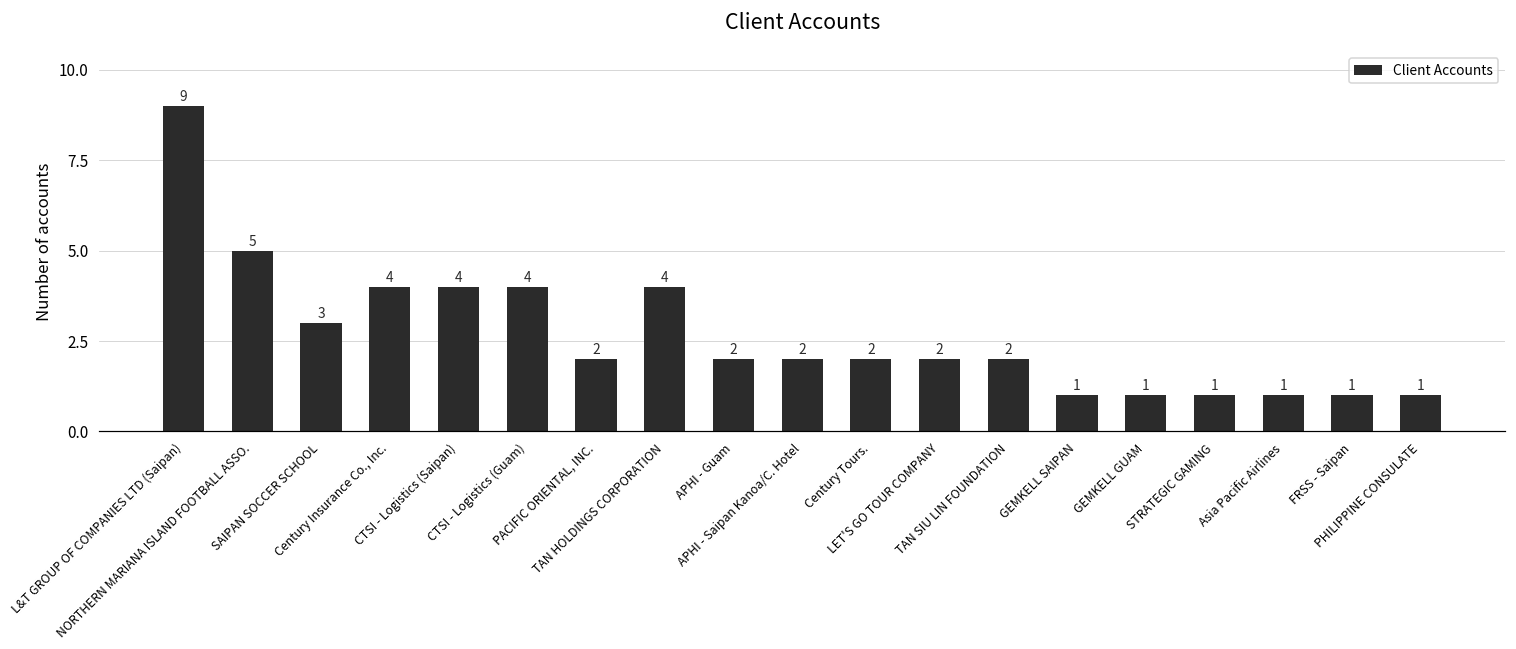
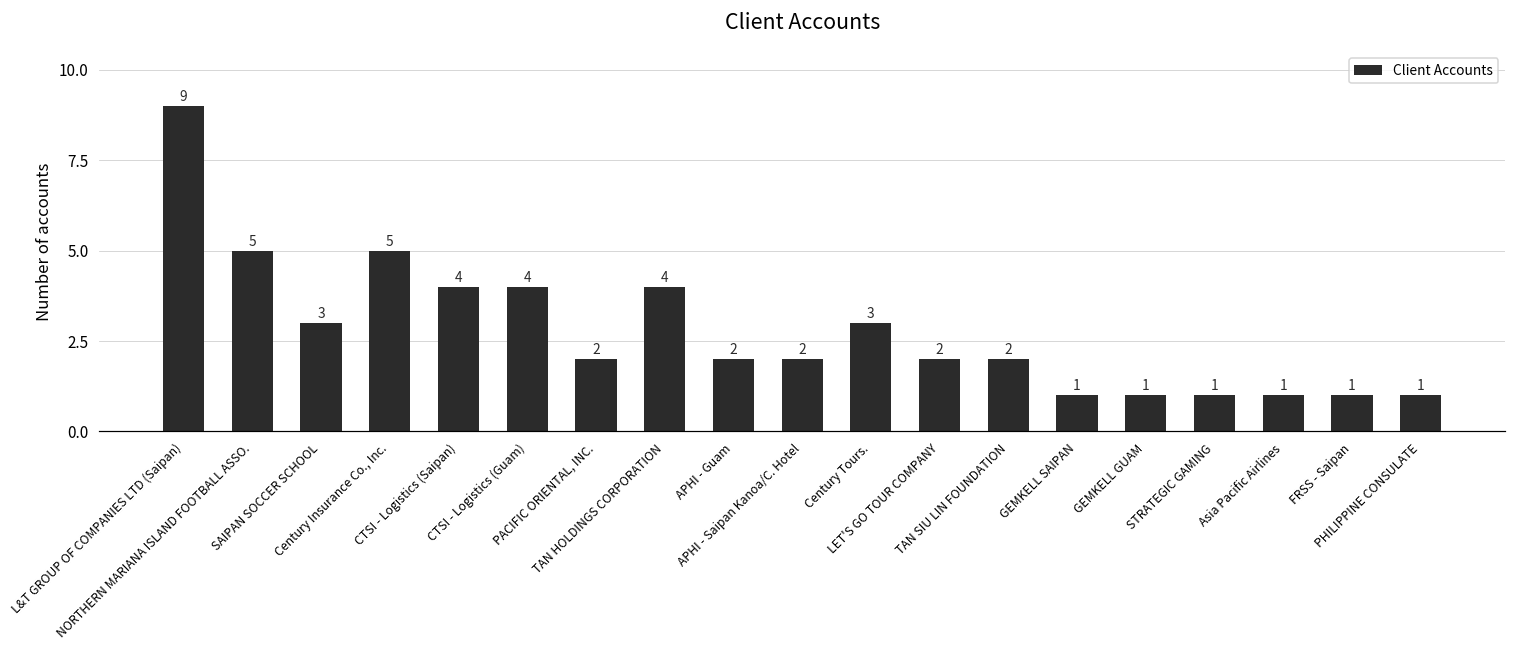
Century Insurance Co., Inc.: 4 -> 5
Century Tours.: 2 -> 3
